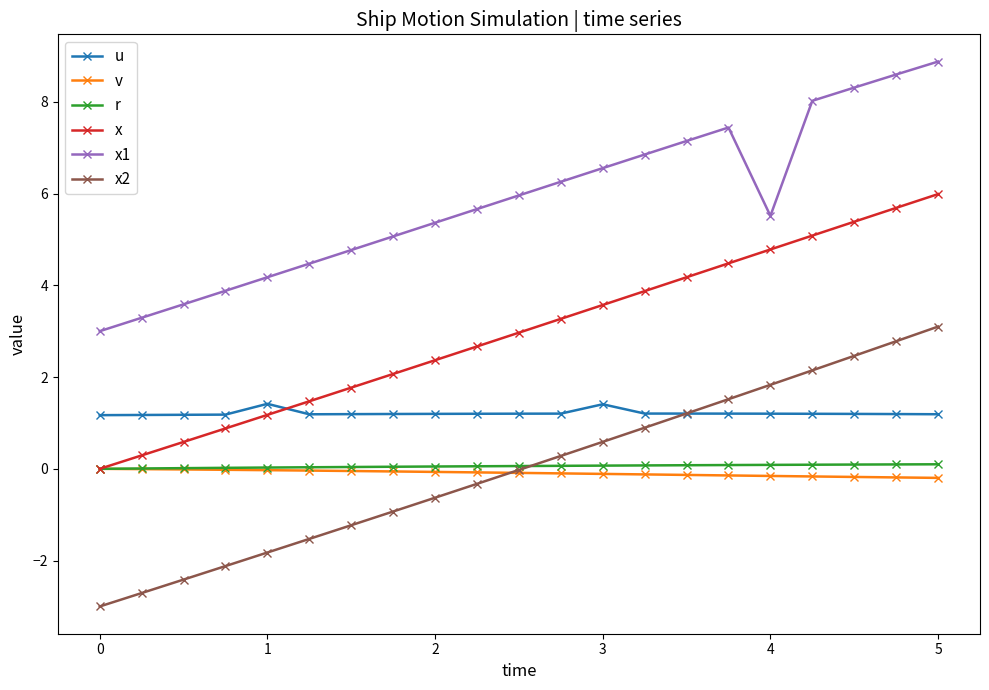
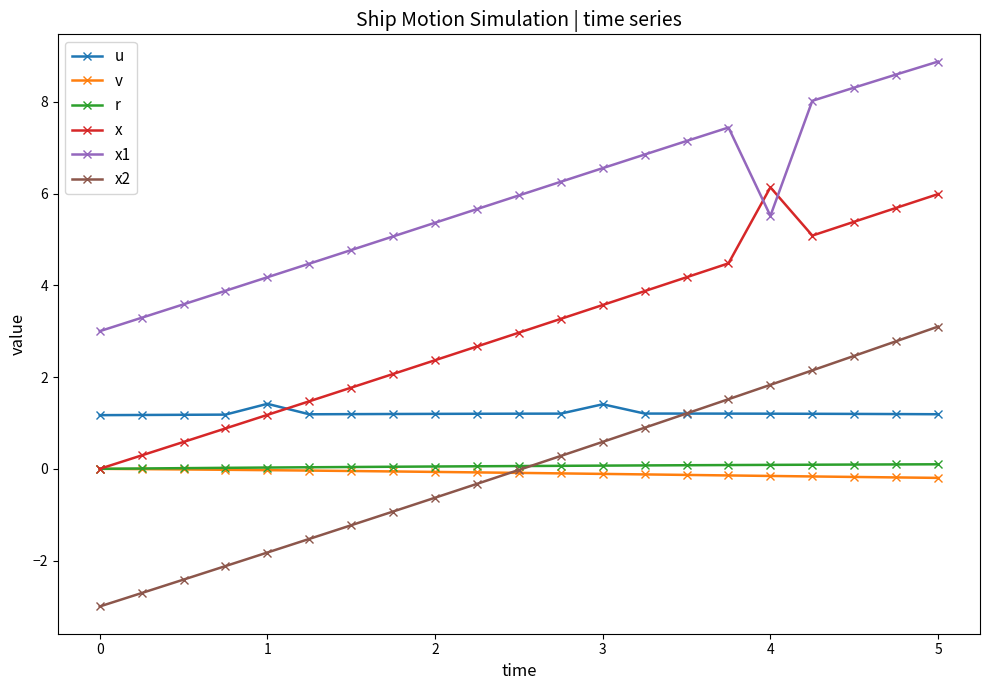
x, 4: 4.8 -> 6.1
